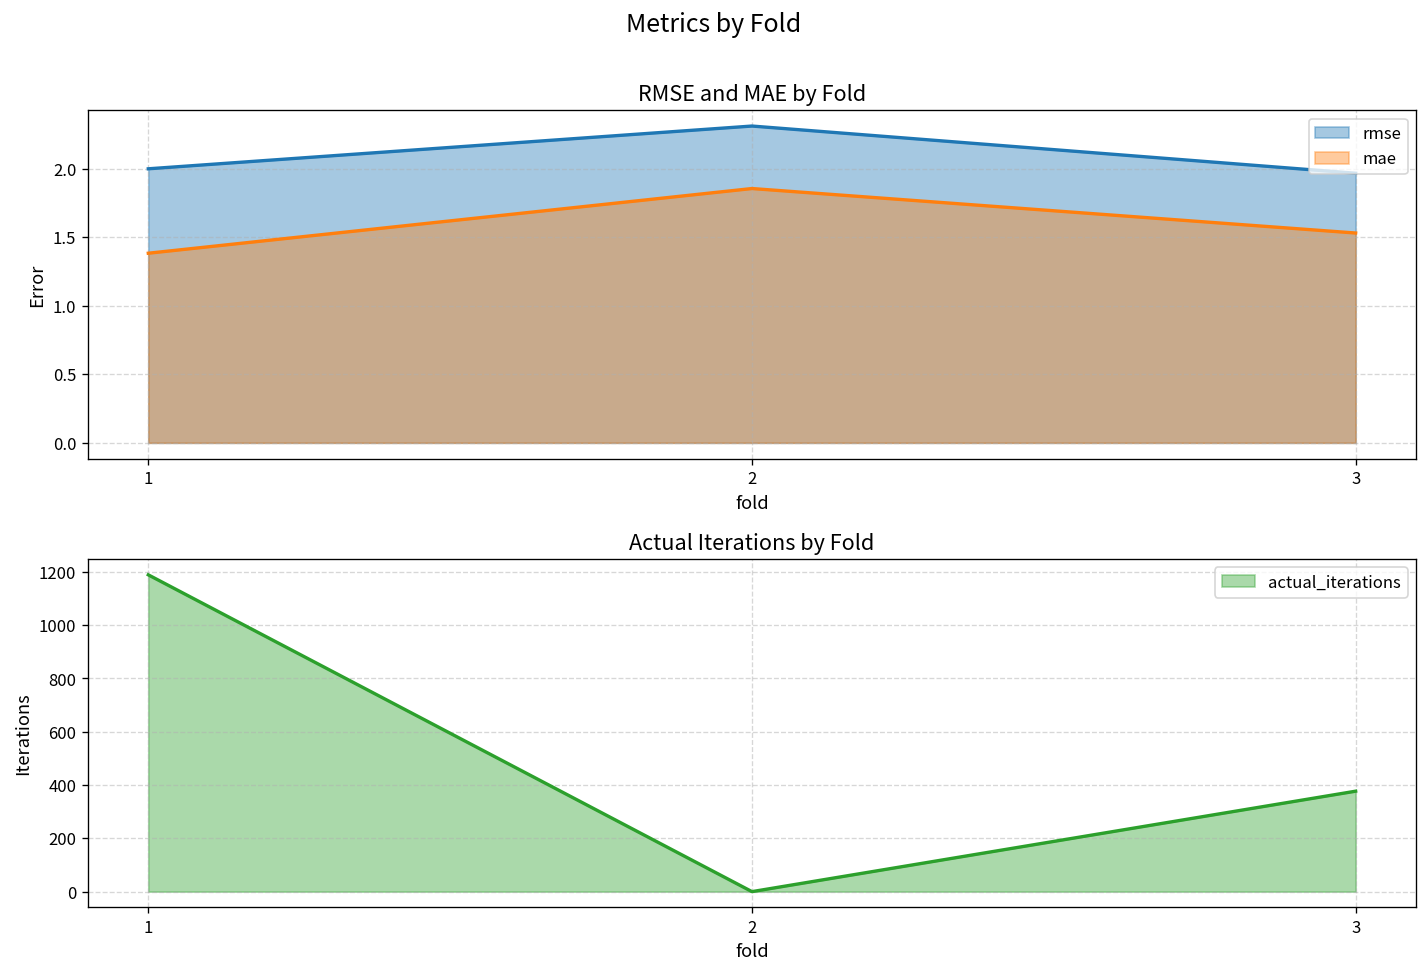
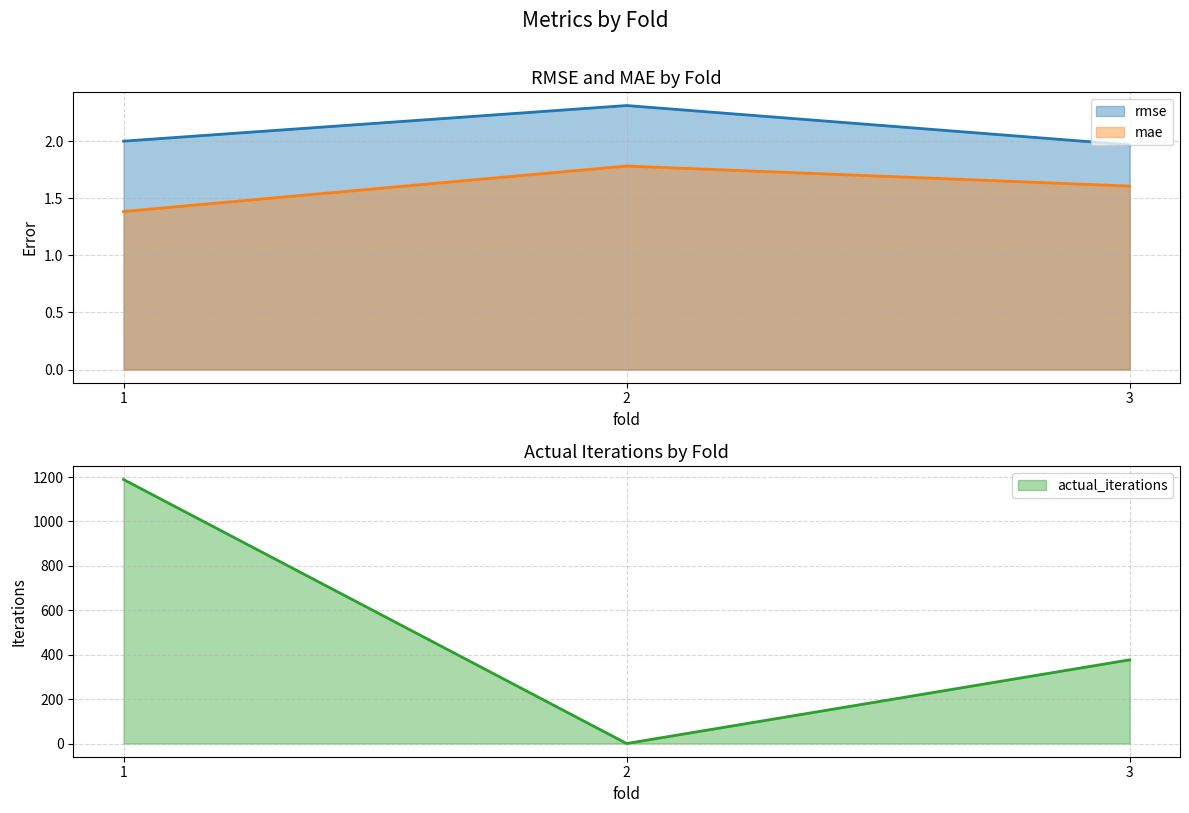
RMSE and MAE by Fold, mae, 2: 1.86 -> 1.78
RMSE and MAE by Fold, mae, 3: 1.53 -> 1.61
